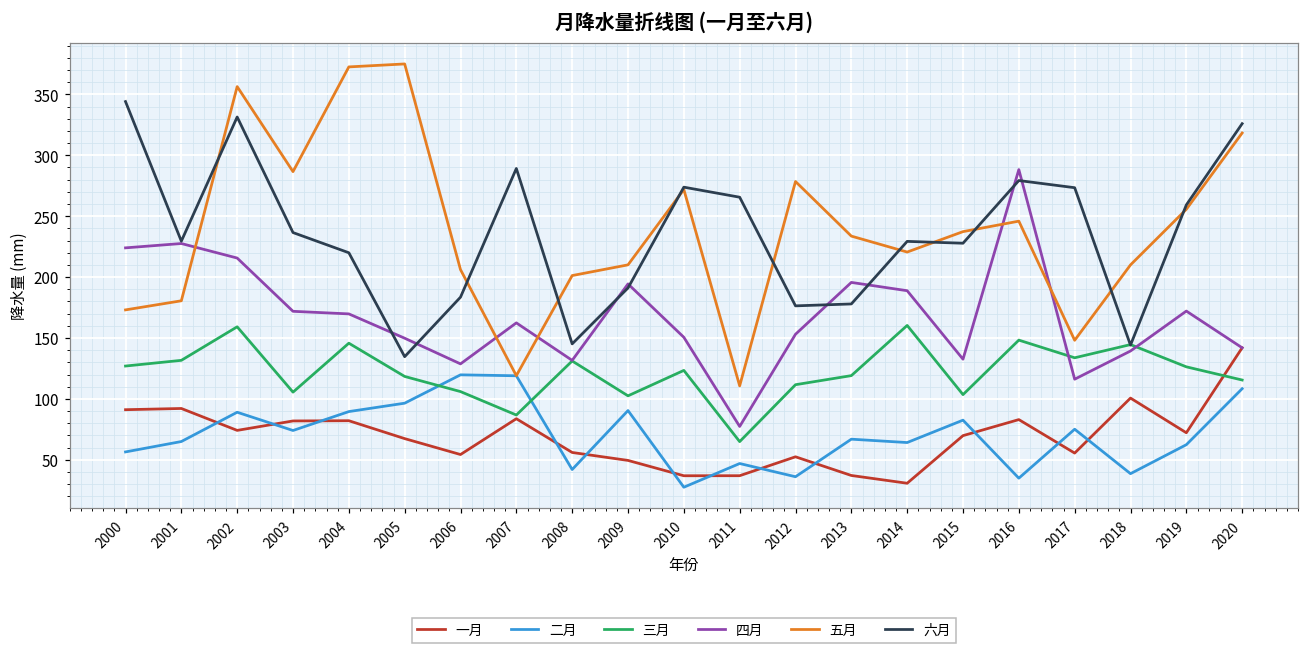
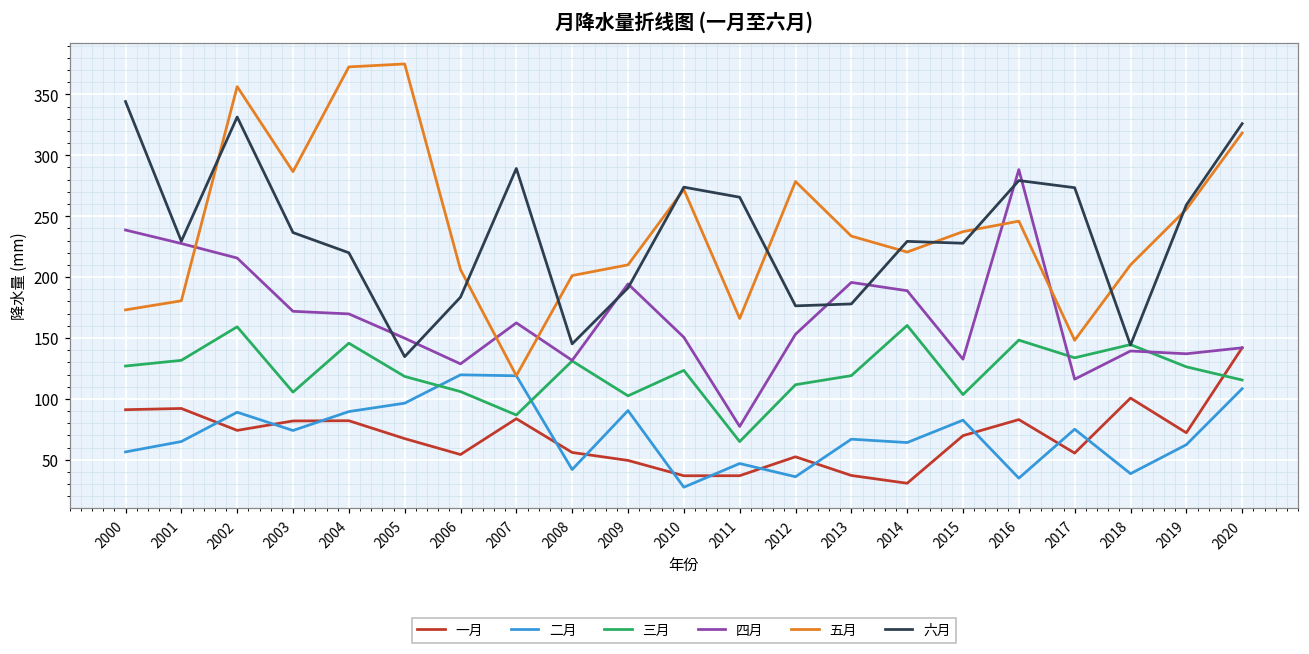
四月, 2000: 224 -> 239
五月, 2011: 111 -> 166
四月, 2019: 172 -> 137
